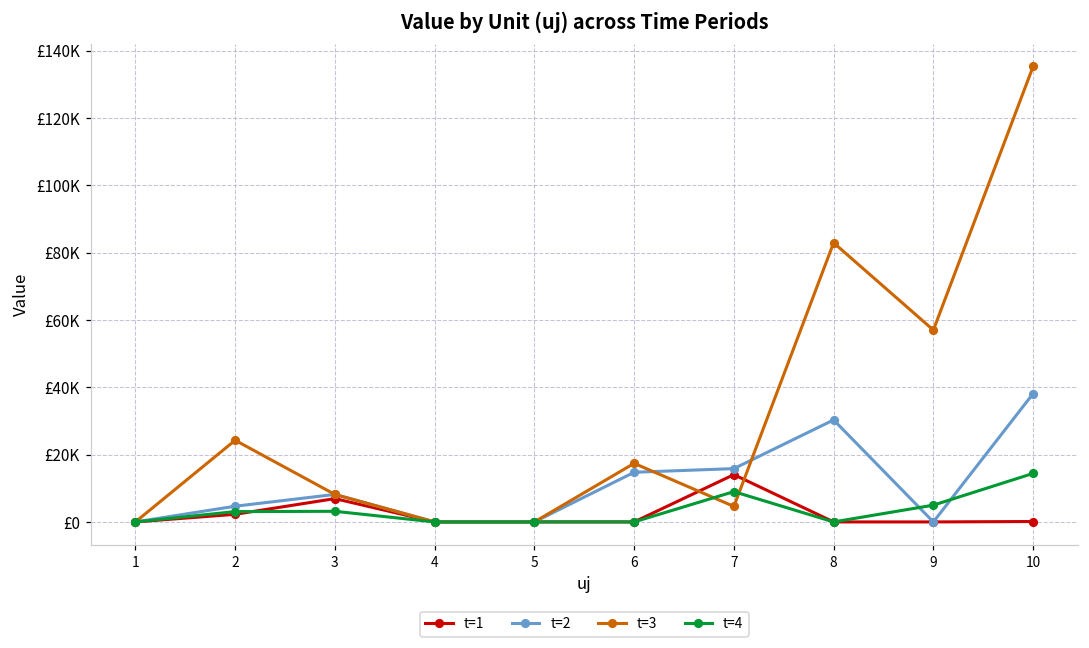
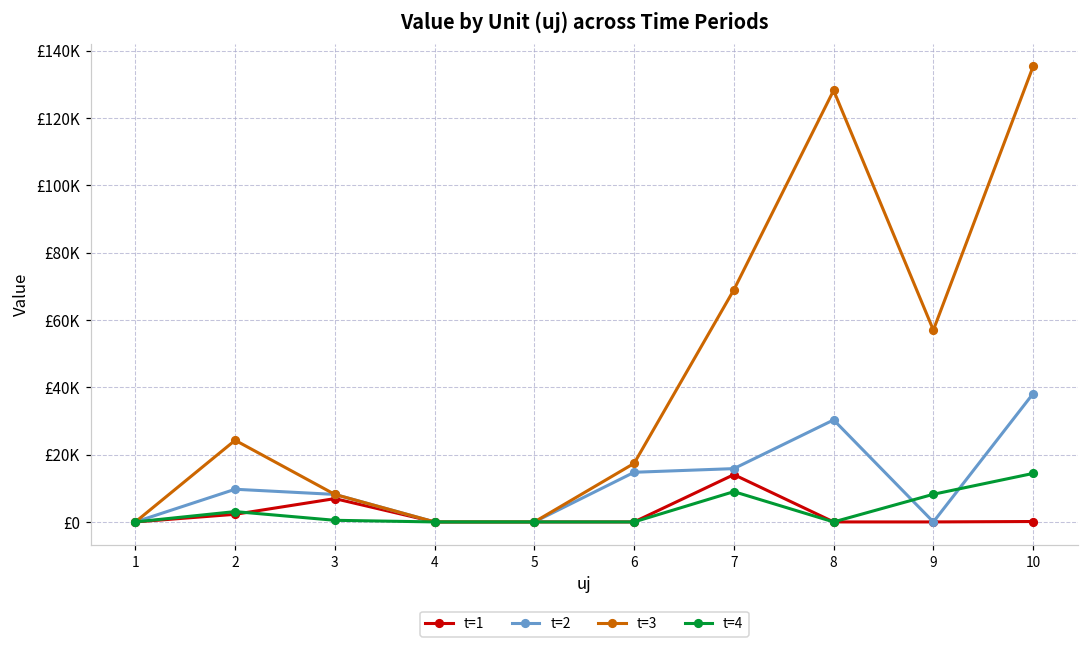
t=2, 2: £5000 -> £10000
t=4, 3: £3000 -> £0
t=3, 7: £5000 -> £69000
t=3, 8: £83000 -> £128000
t=4, 9: £5000 -> £8000
